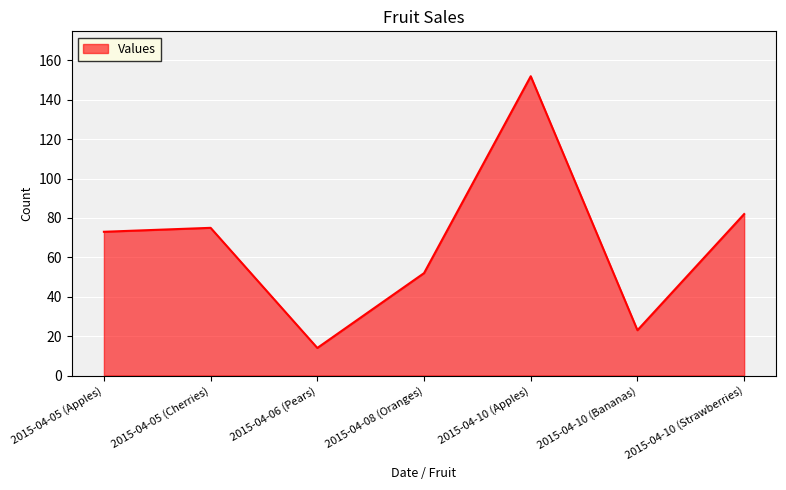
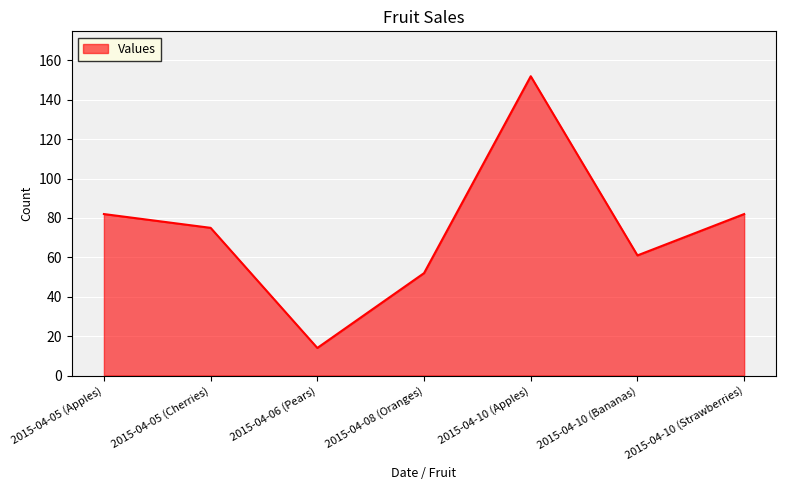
2015-04-05 (Apples): 73 -> 82
2015-04-10 (Bananas): 23 -> 61
